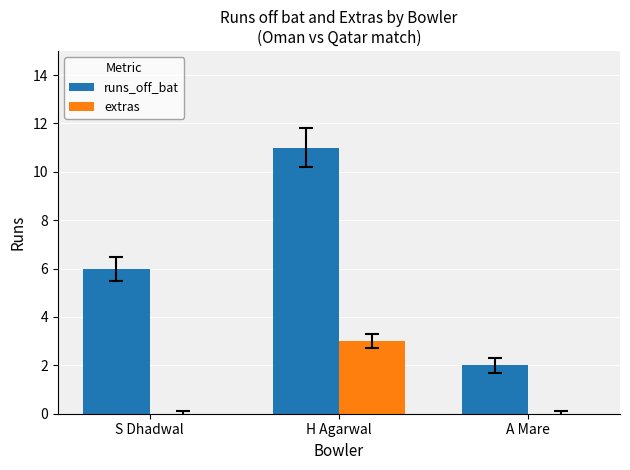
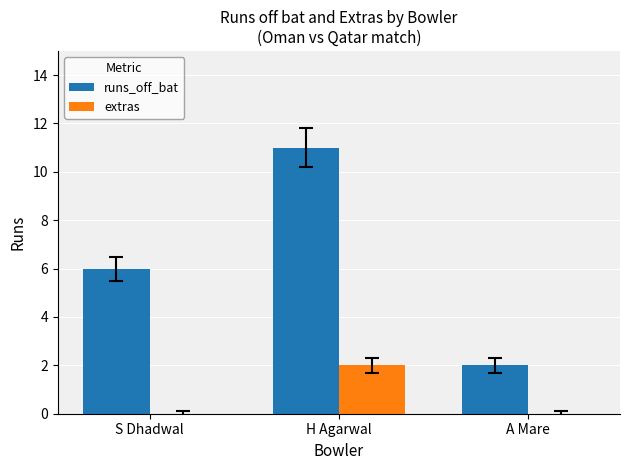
extras, H Agarwal: 3 -> 2
